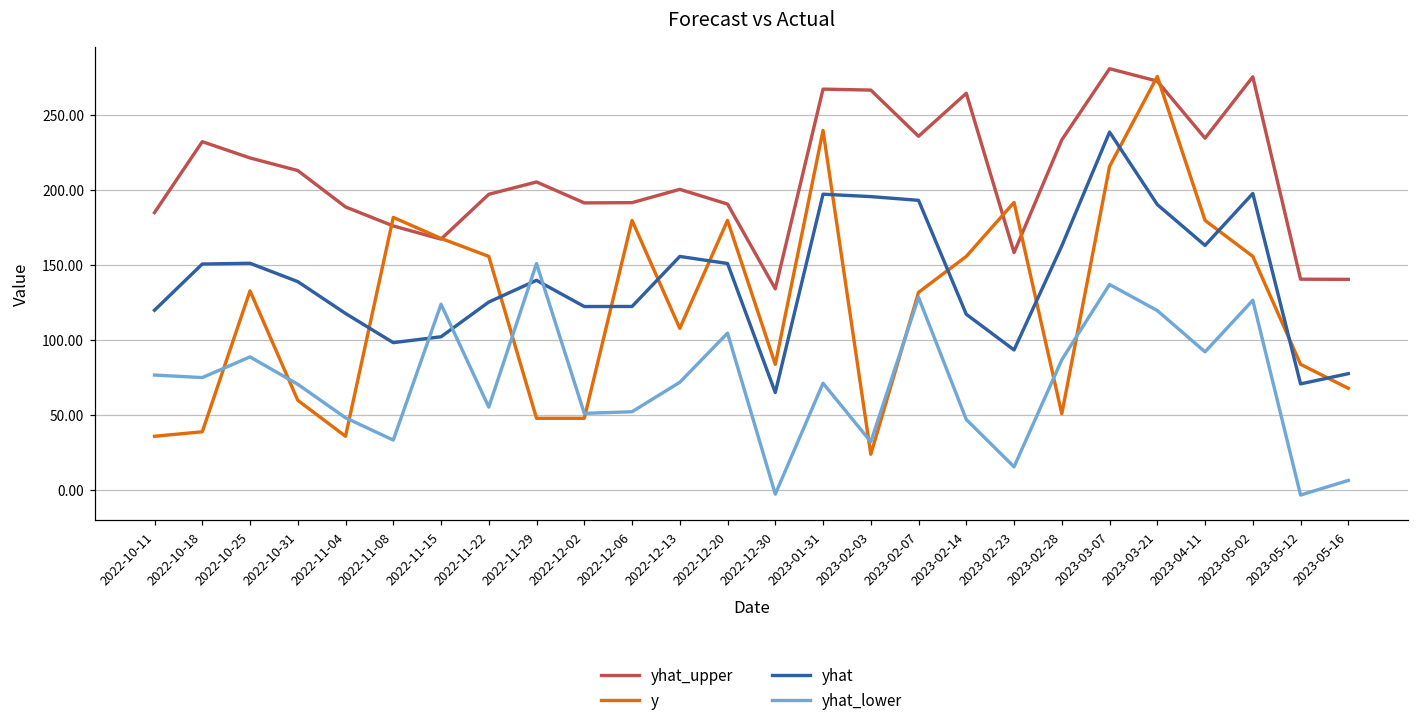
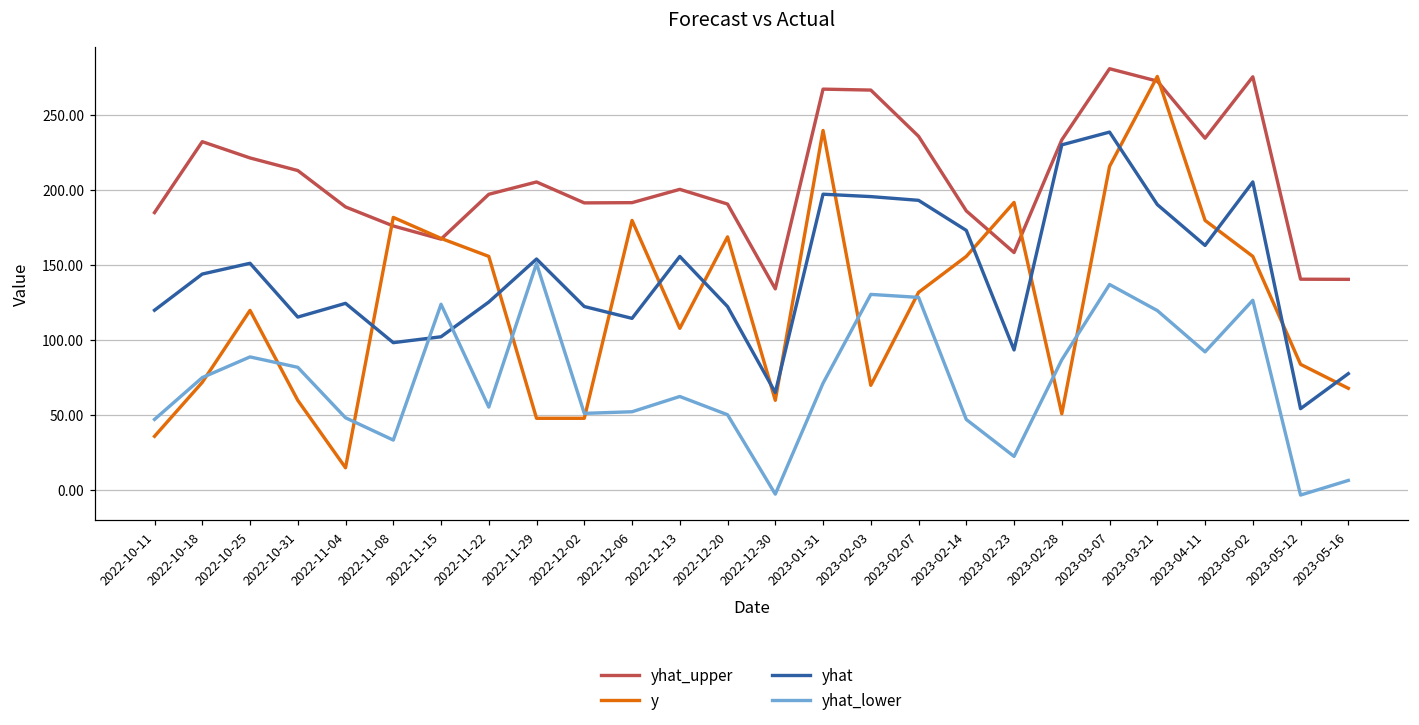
yhat_lower, 2022-10-11: 77 -> 47
y, 2022-10-18: 39 -> 72
yhat, 2022-10-18: 151 -> 144
y, 2022-10-25: 133 -> 120
yhat, 2022-10-31: 139 -> 116
yhat_lower, 2022-10-31: 71 -> 82
y, 2022-11-04: 36 -> 15
yhat, 2022-11-04: 118 -> 125
yhat, 2022-11-29: 140 -> 154
yhat, 2022-12-06: 123 -> 115
yhat_lower, 2022-12-13: 72 -> 63
y, 2022-12-20: 180 -> 169
yhat, 2022-12-20: 151 -> 123
yhat_lower, 2022-12-20: 105 -> 50
y, 2022-12-30: 84 -> 60
y, 2023-02-03: 24 -> 70
yhat_lower, 2023-02-03: 32 -> 131
yhat_upper, 2023-02-14: 265 -> 186
yhat, 2023-02-14: 117 -> 173
yhat_lower, 2023-02-23: 16 -> 23
yhat, 2023-02-28: 163 -> 230
yhat, 2023-05-02: 198 -> 206
yhat, 2023-05-12: 71 -> 54
